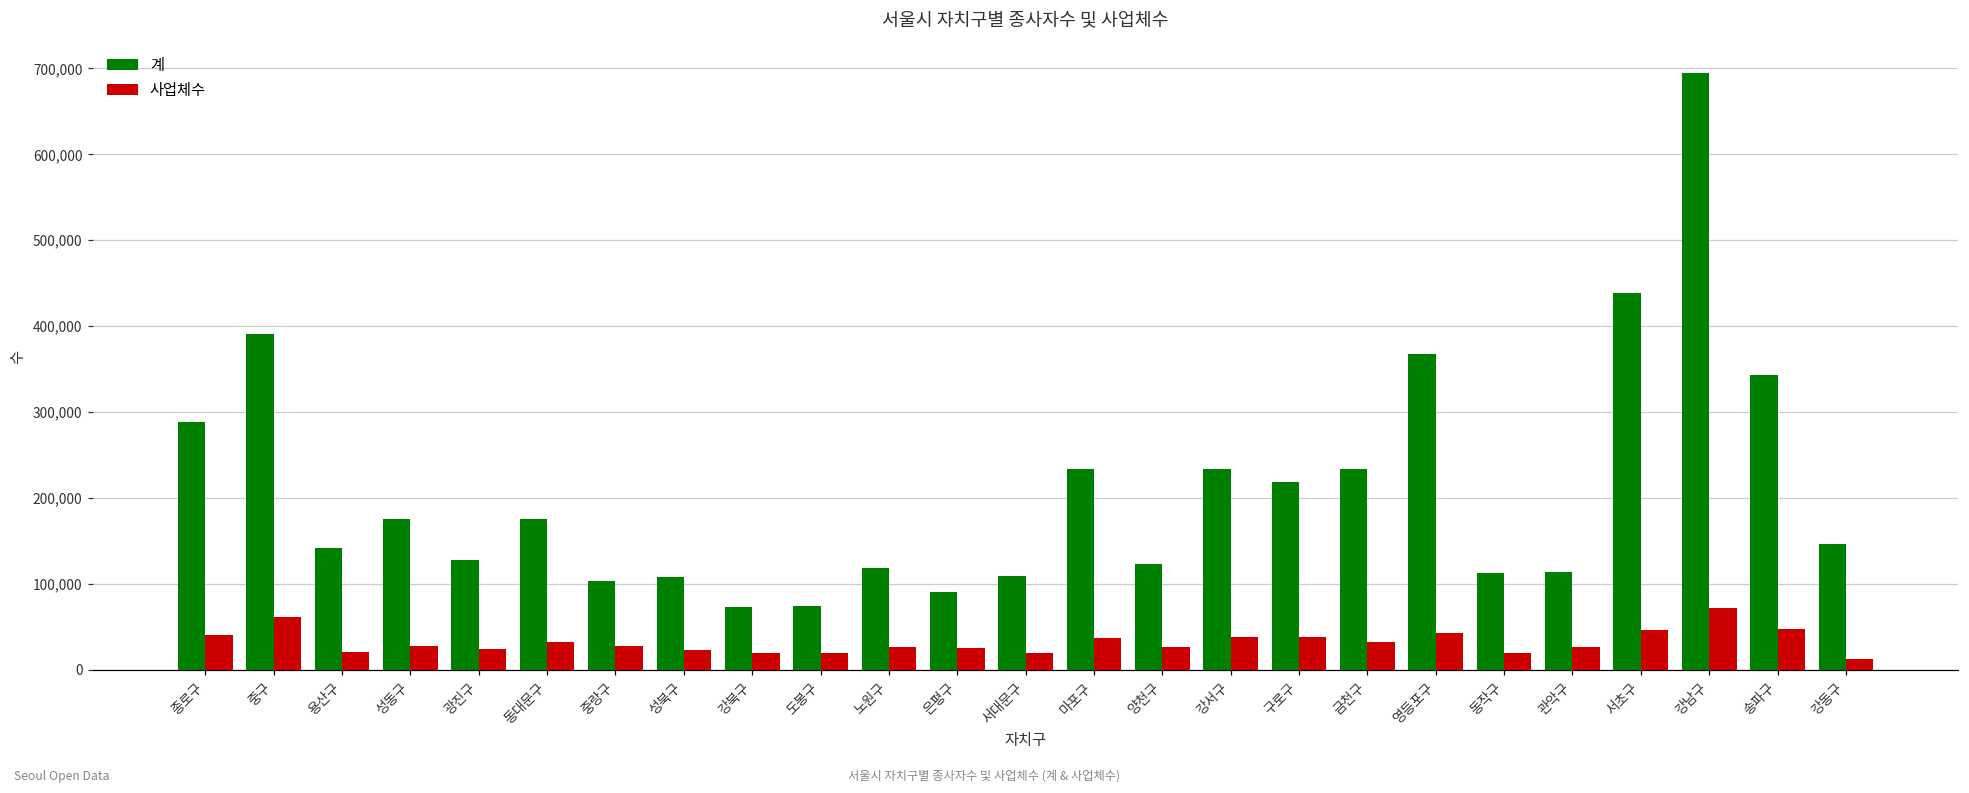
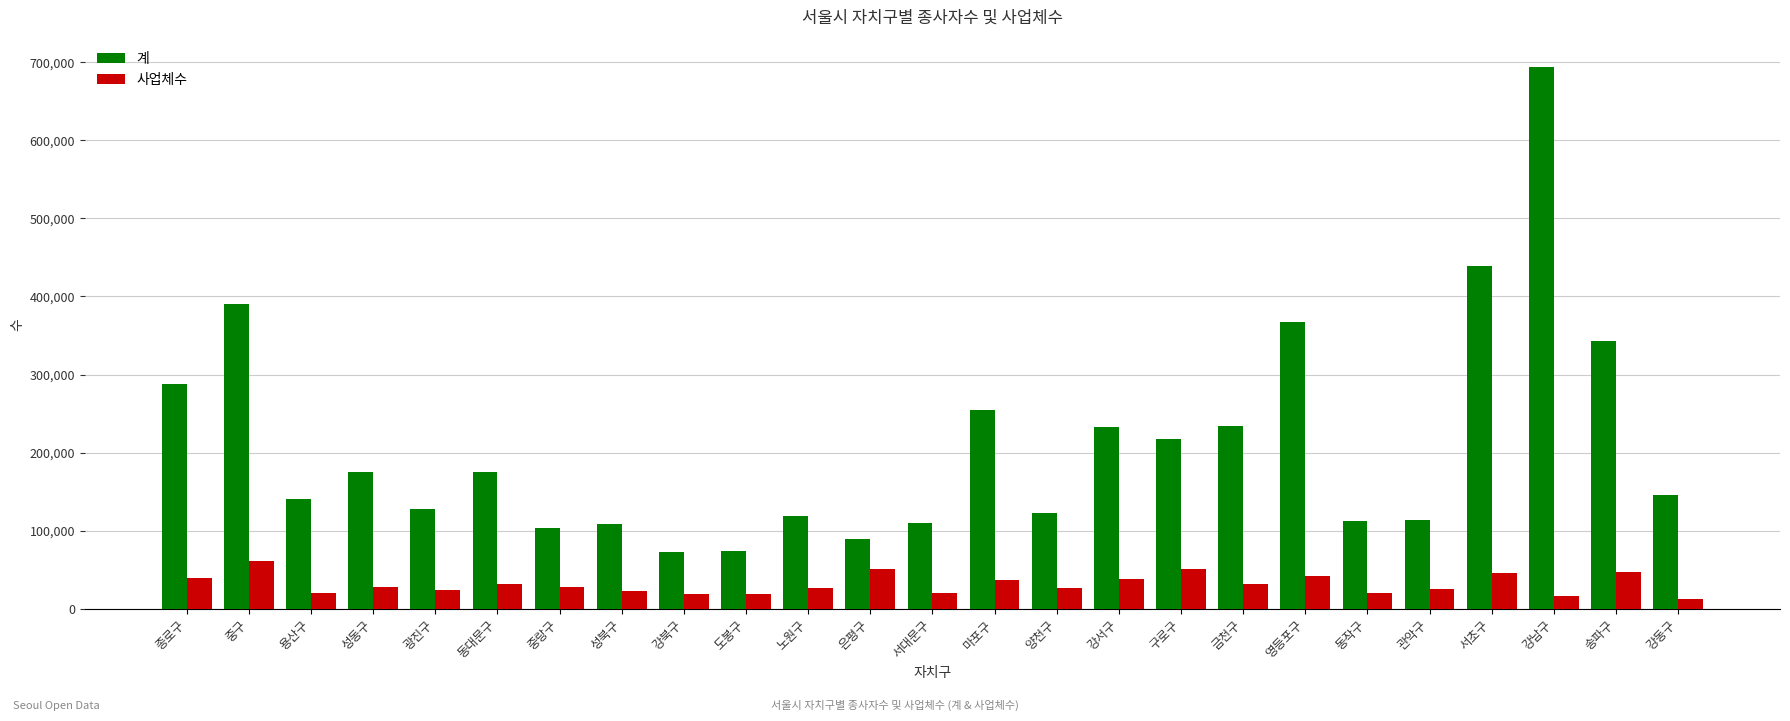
사업체수, 은평구: 20,000 -> 50,000
계, 마포구: 230,000 -> 260,000
사업체수, 구로구: 40,000 -> 50,000
사업체수, 강남구: 70,000 -> 20,000
